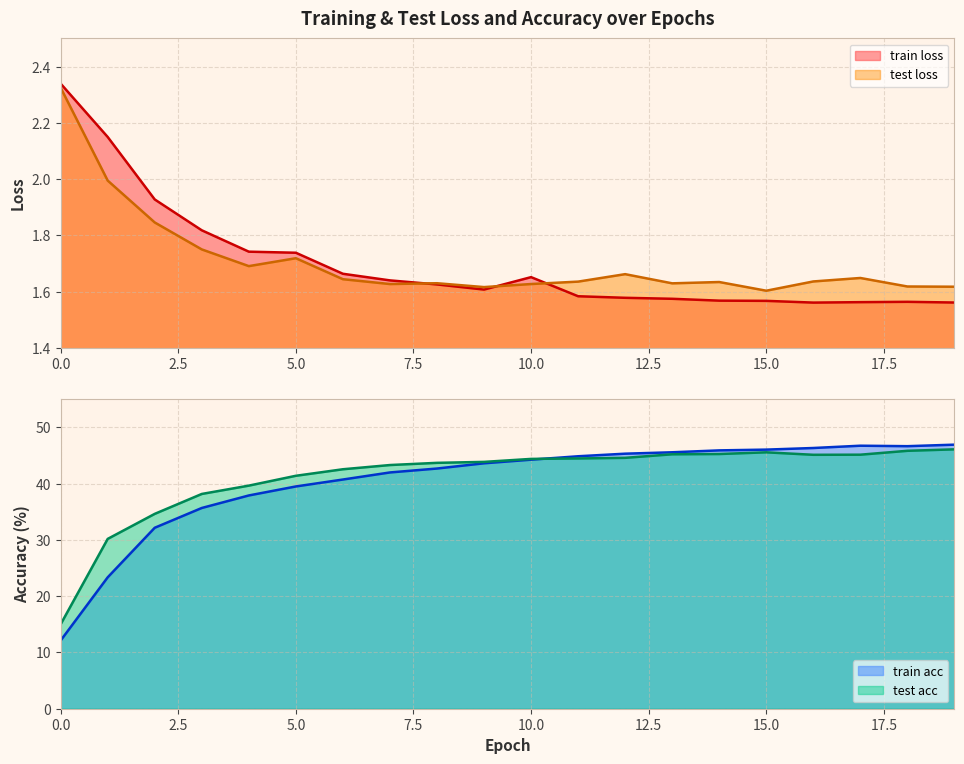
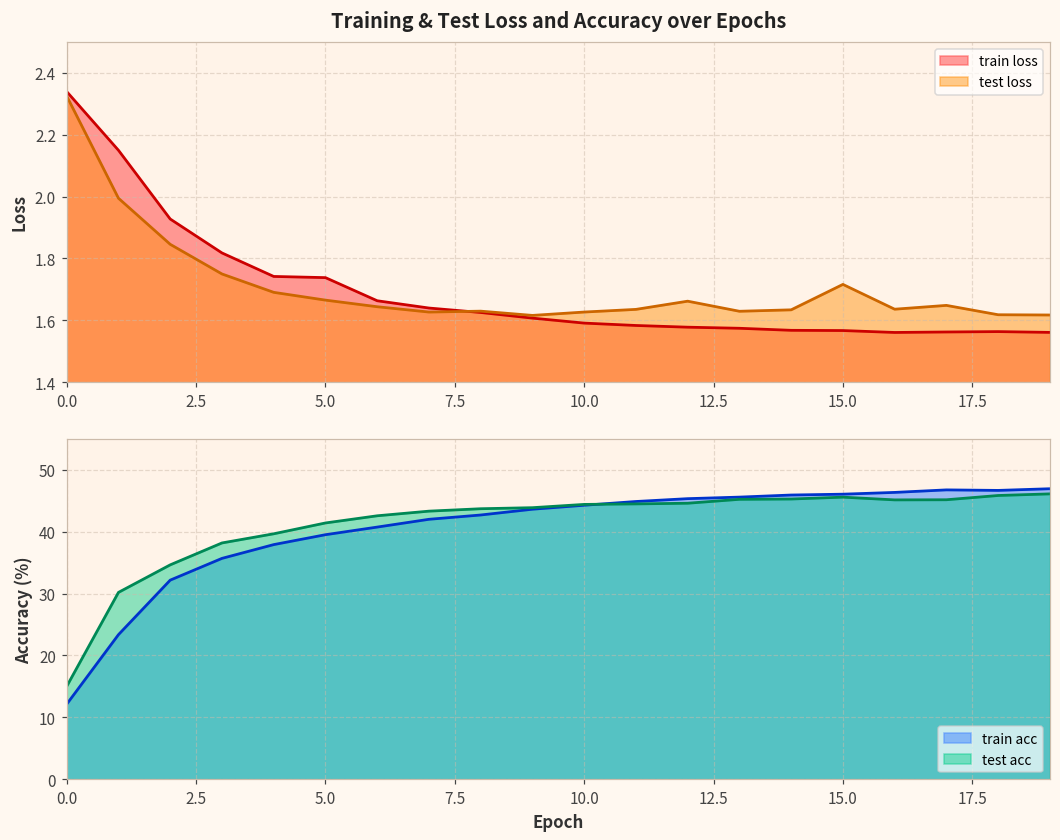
Training & Test Loss and Accuracy over Epochs, test loss, 5.0: 1.72 -> 1.67
Training & Test Loss and Accuracy over Epochs, train loss, 10.0: 1.65 -> 1.59
Training & Test Loss and Accuracy over Epochs, test loss, 15.0: 1.60 -> 1.72
